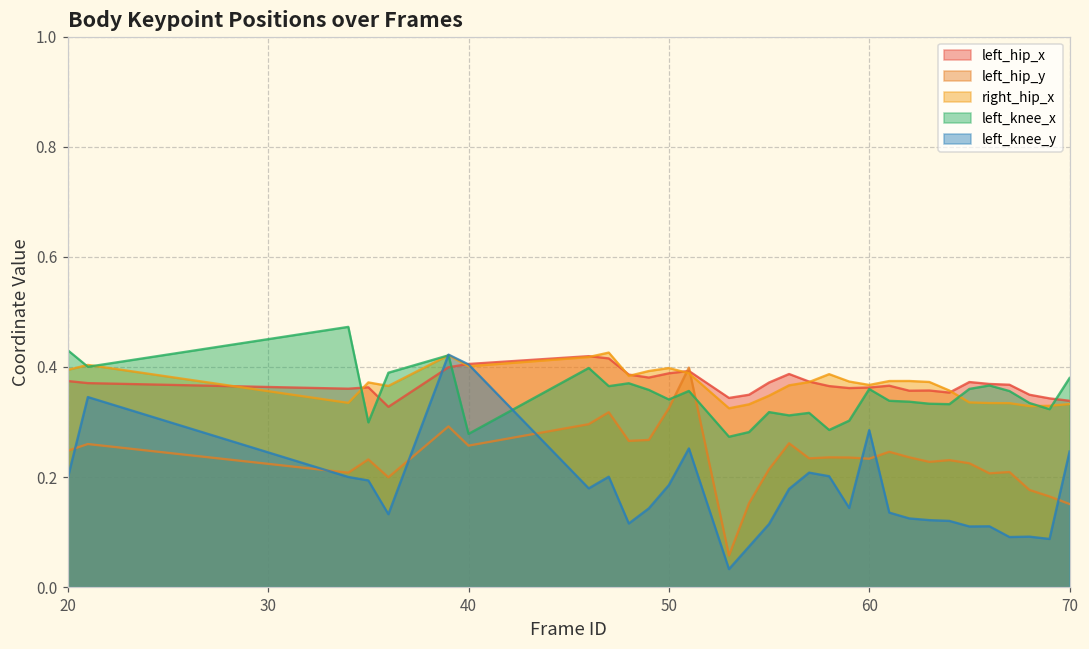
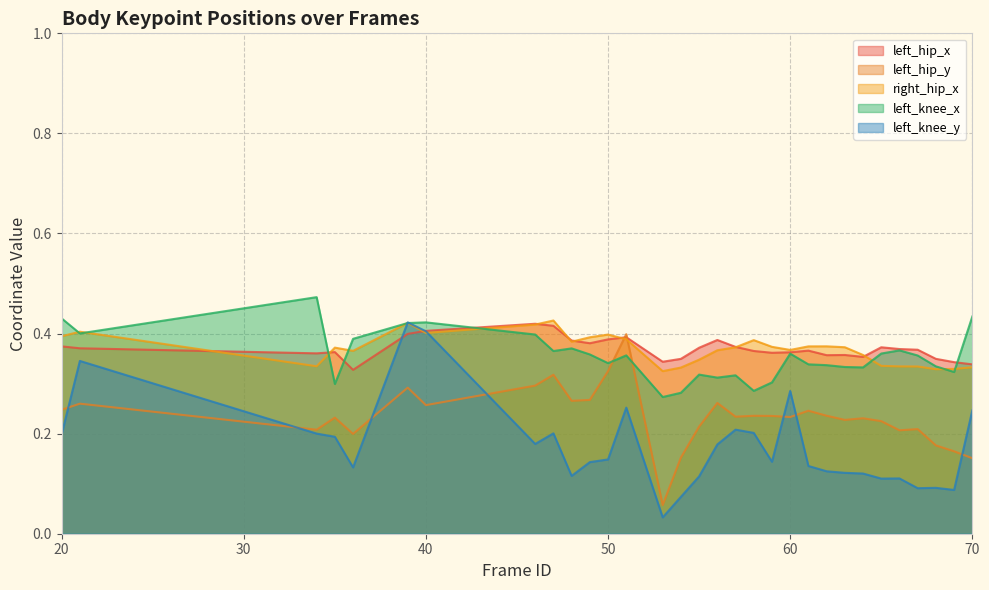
left_knee_x, 40: 0.28 -> 0.42
left_knee_y, 50: 0.19 -> 0.15
left_knee_x, 70: 0.38 -> 0.43
